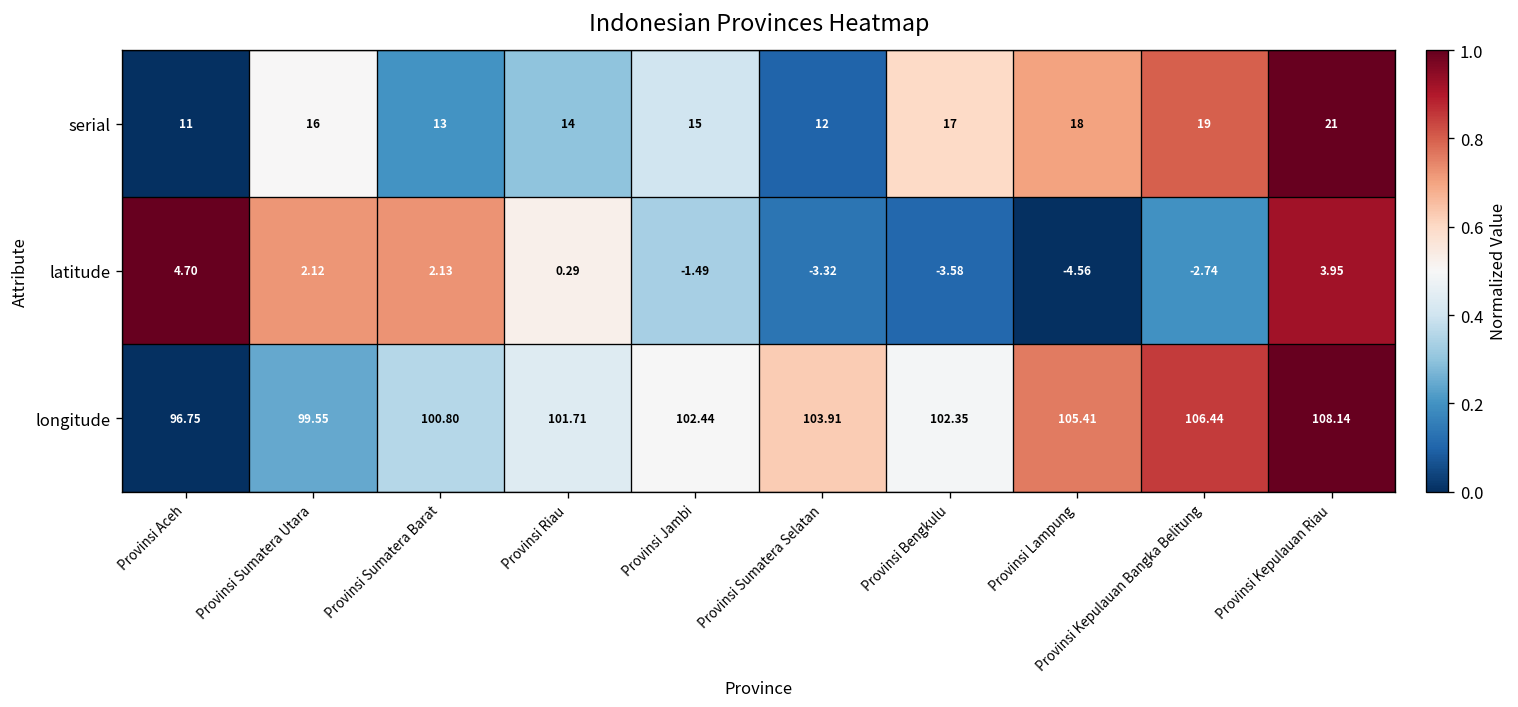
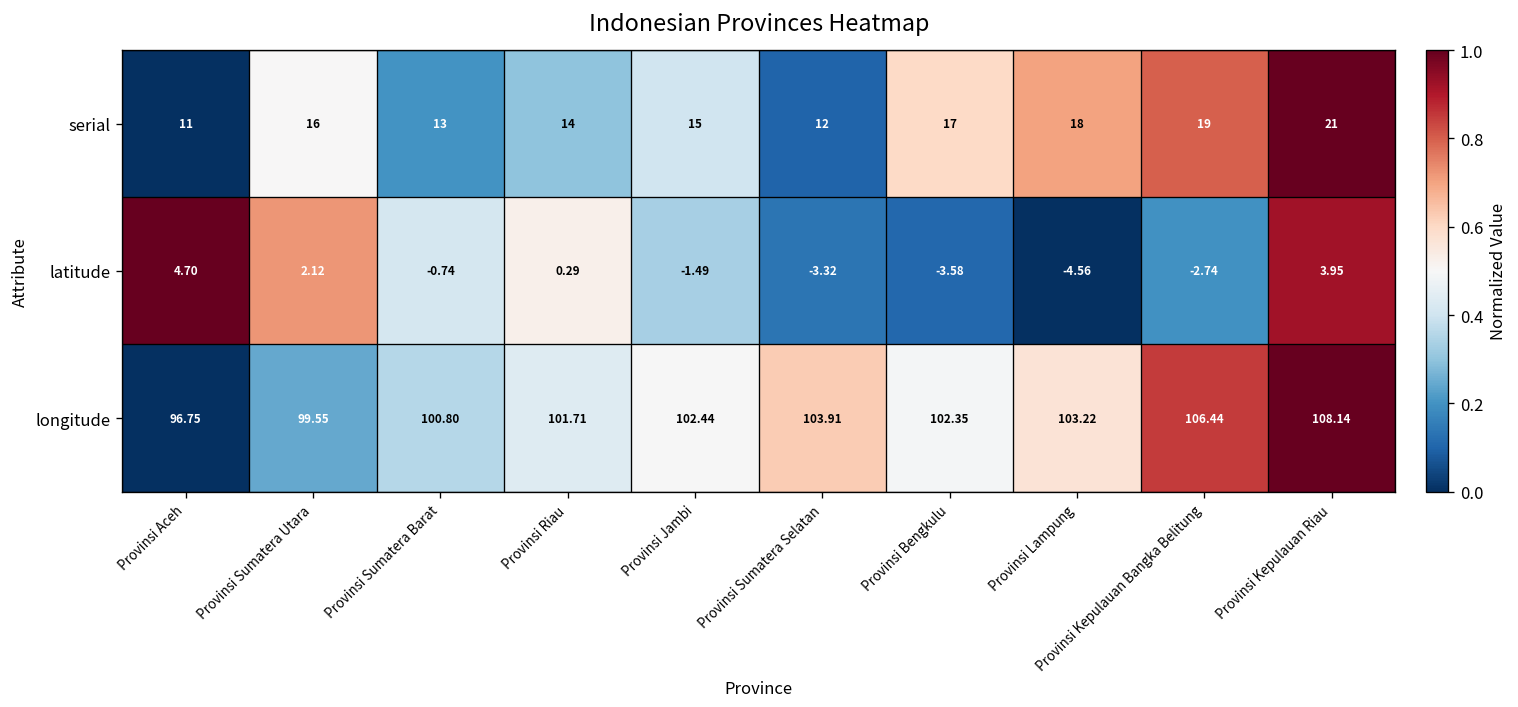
latitude, Provinsi Sumatera Barat: 2.13 -> -0.74
longitude, Provinsi Lampung: 105.41 -> 103.22
